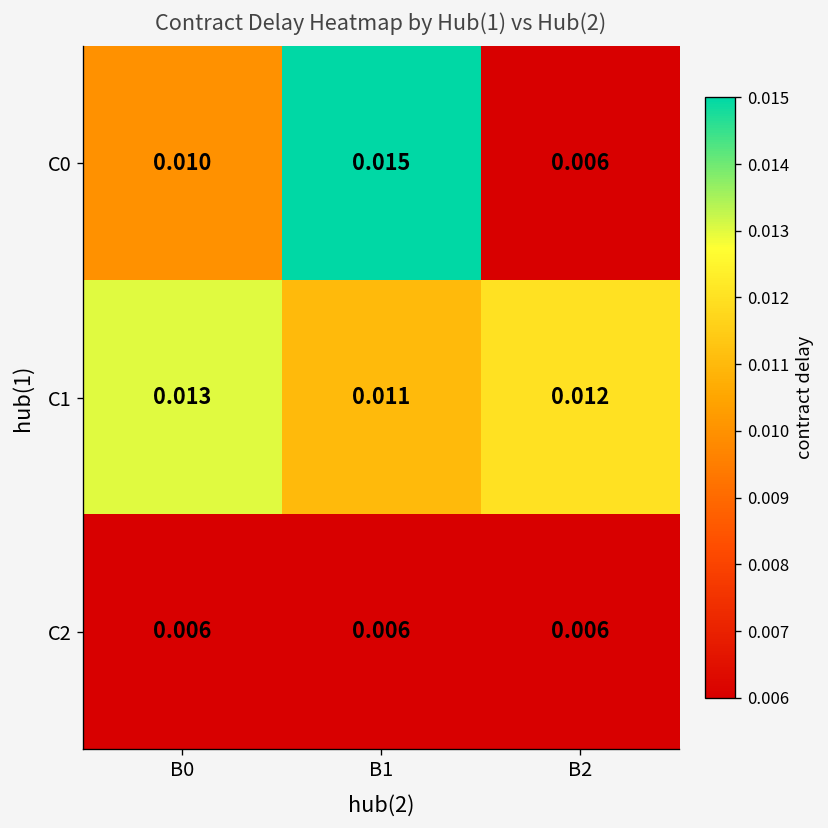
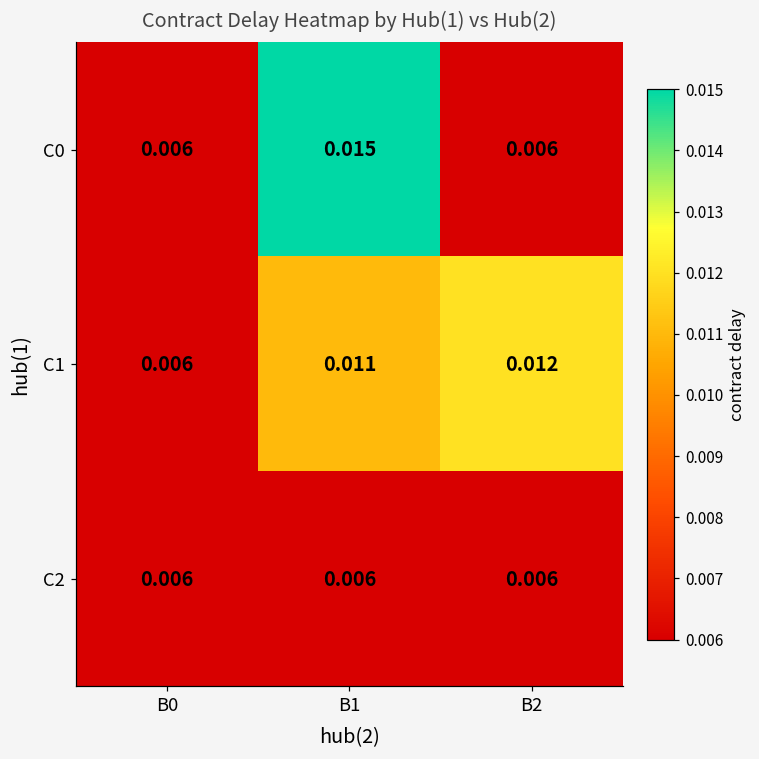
C0, B0: 0.010 -> 0.006
C1, B0: 0.013 -> 0.006
